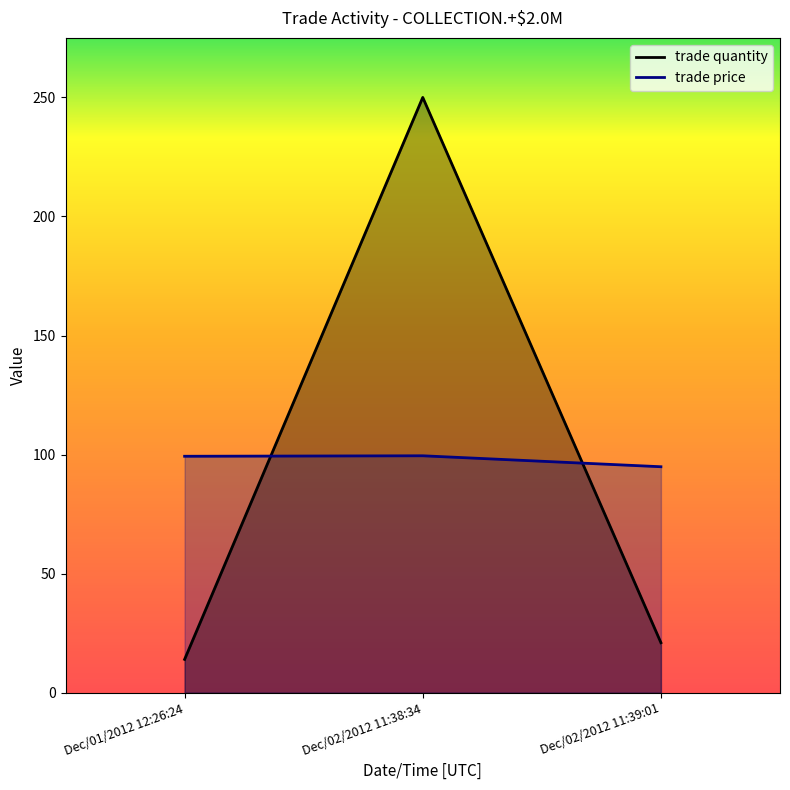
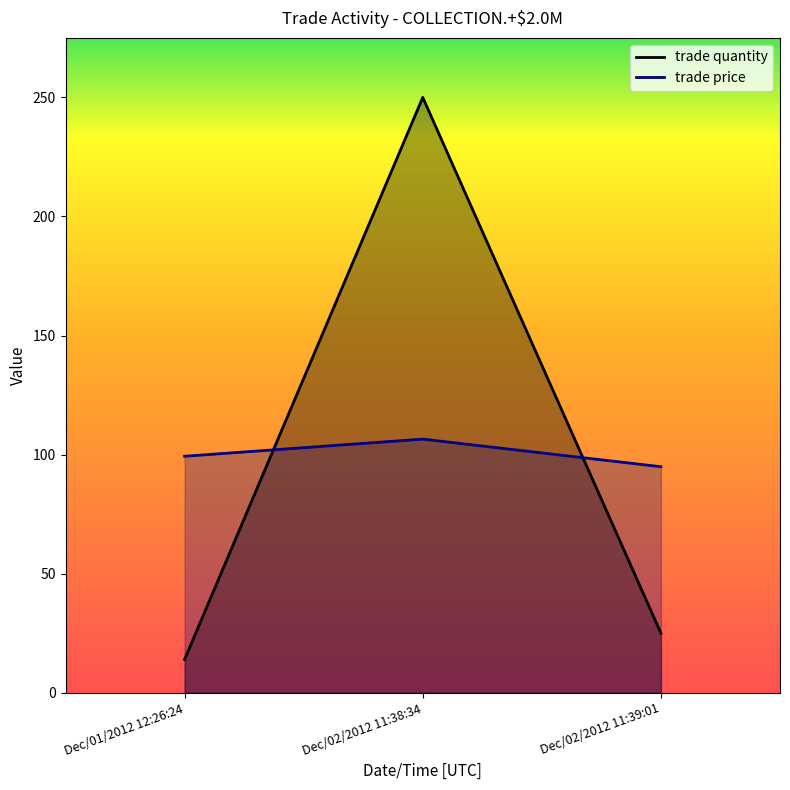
trade price, Dec/02/2012 11:38:34: 100 -> 107
trade quantity, Dec/02/2012 11:39:01: 21 -> 25
